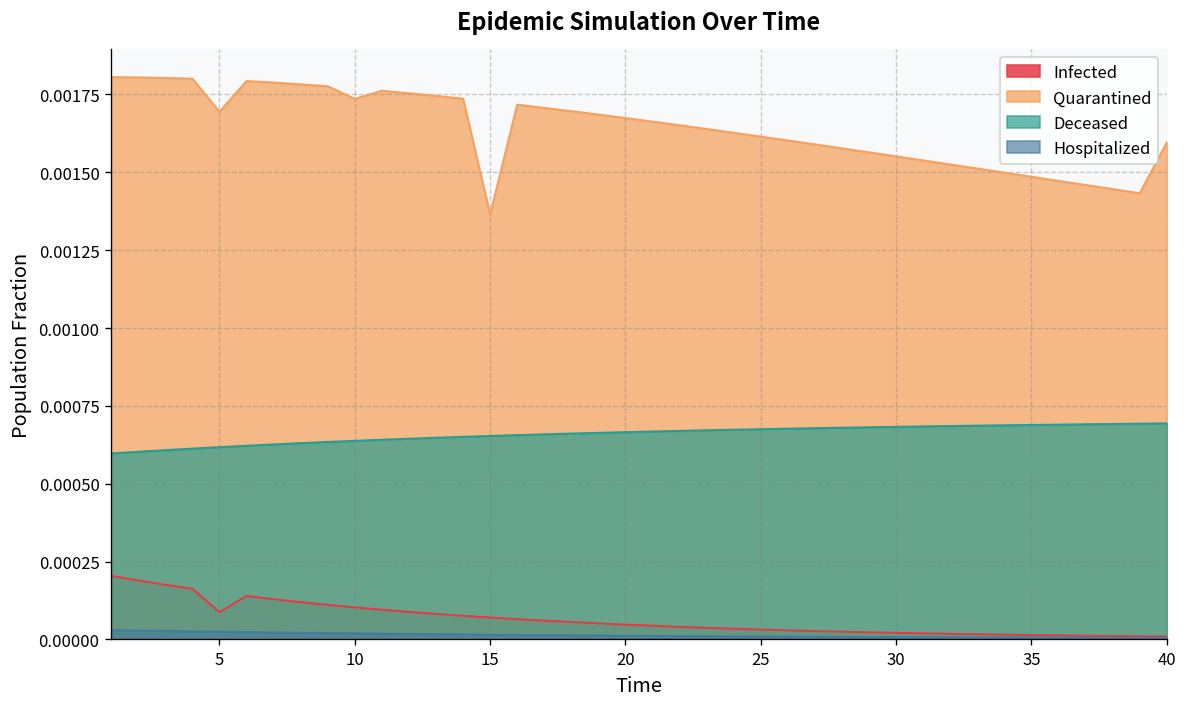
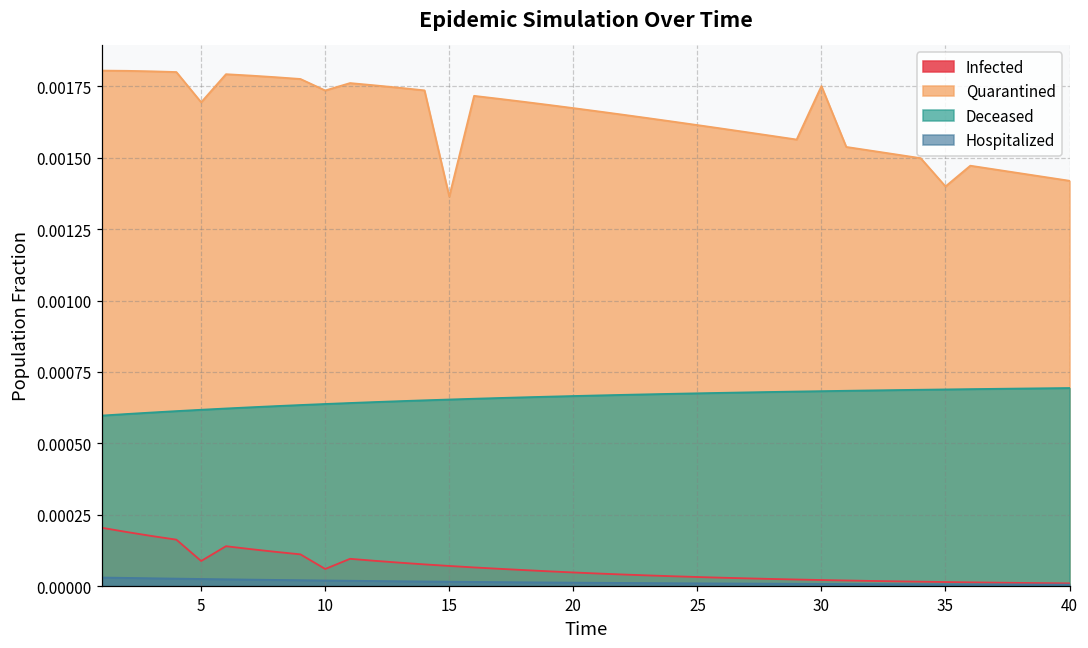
Infected, 10: 0.00010 -> 0.00006
Quarantined, 30: 0.00155 -> 0.00175
Quarantined, 35: 0.00149 -> 0.00140
Quarantined, 40: 0.00160 -> 0.00142
